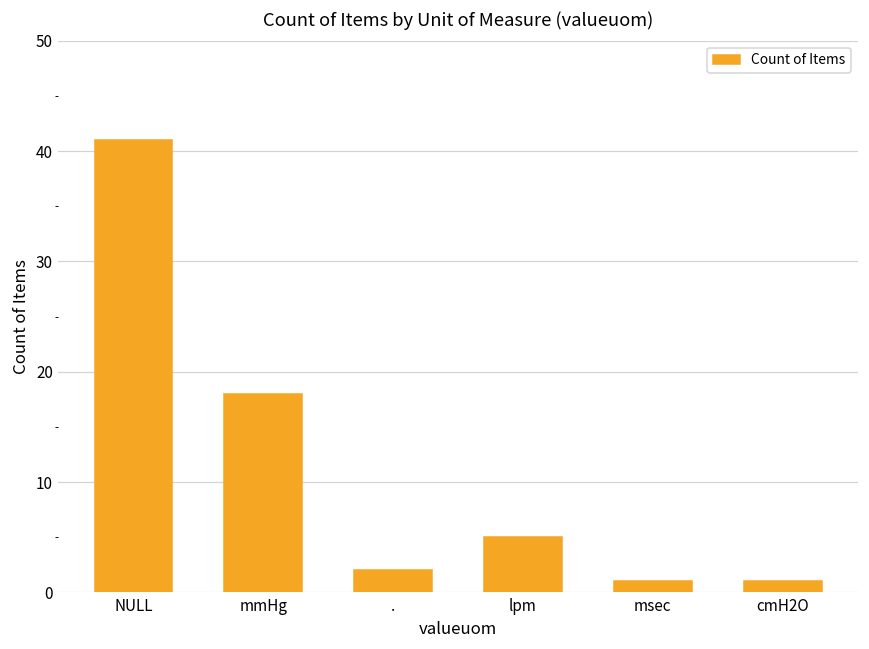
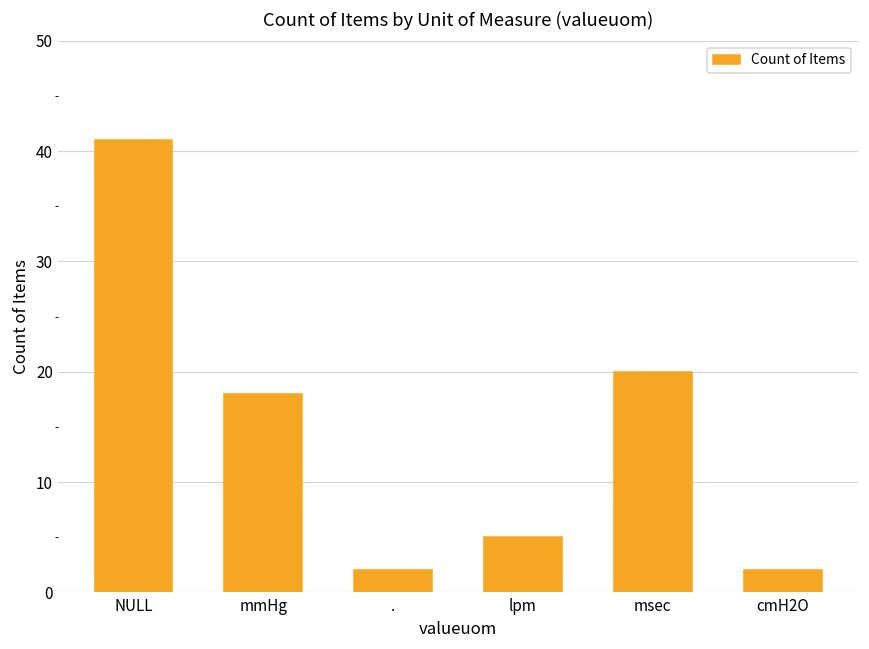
msec: 1 -> 20
cmH2O: 1 -> 2
